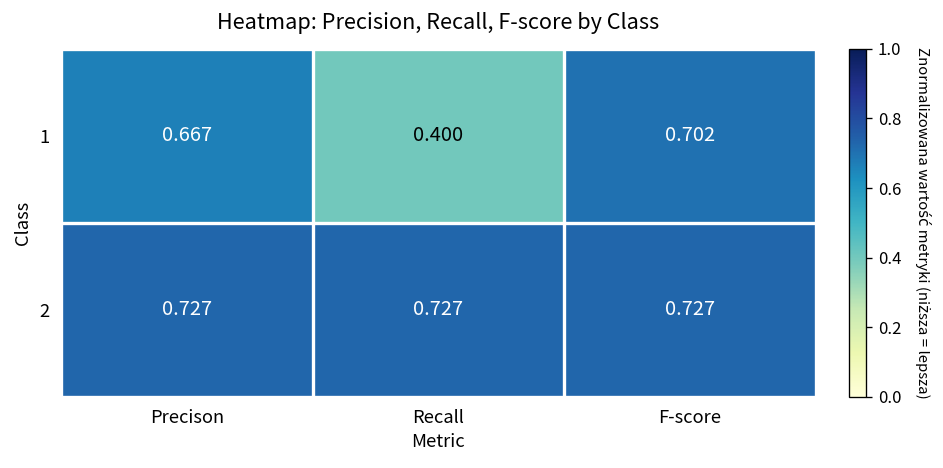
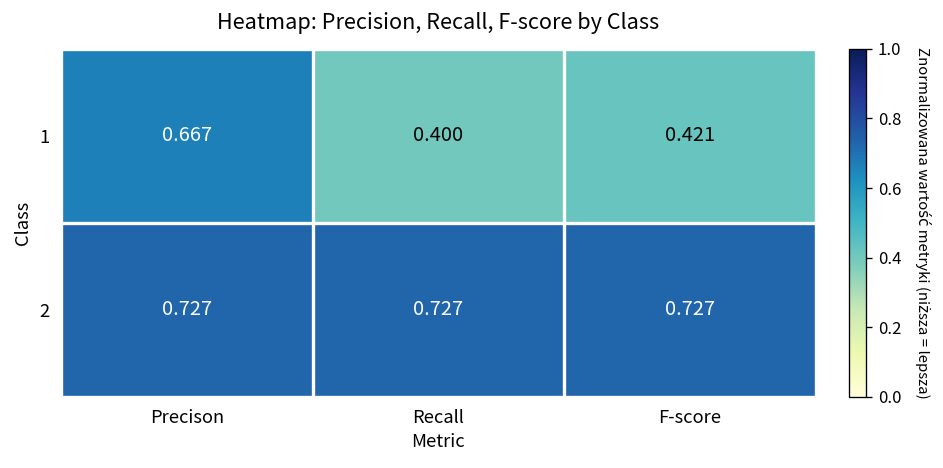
1, F-score: 0.702 -> 0.421
